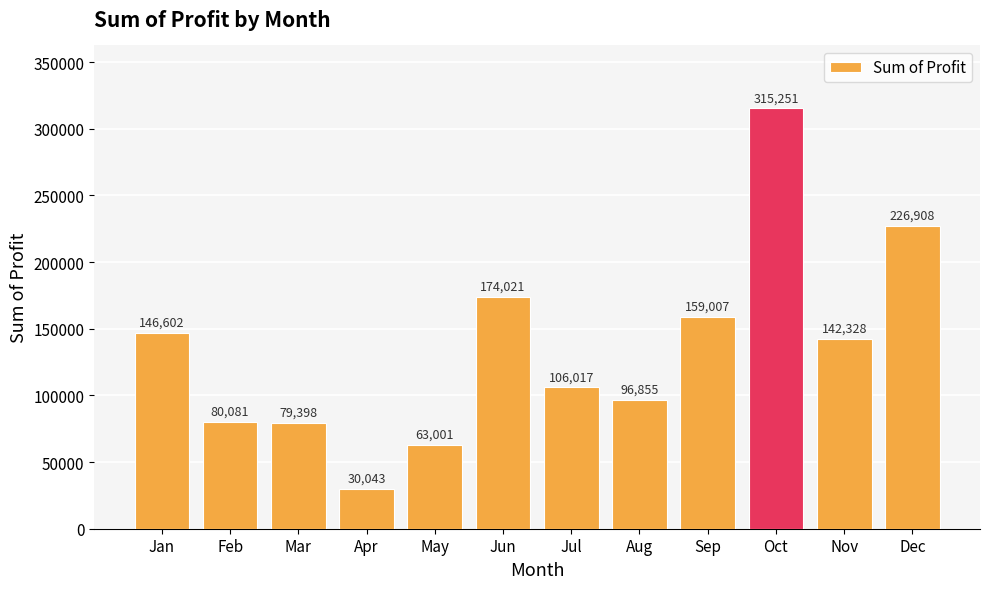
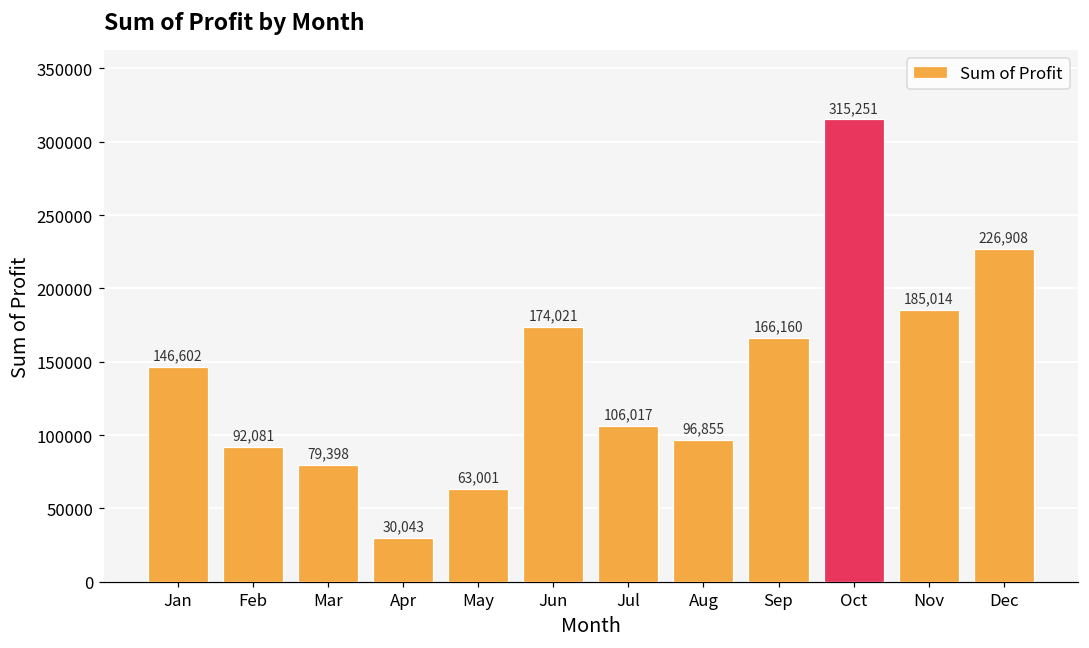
Feb: 80,081 -> 92,081
Sep: 159,007 -> 166,160
Nov: 142,328 -> 185,014
